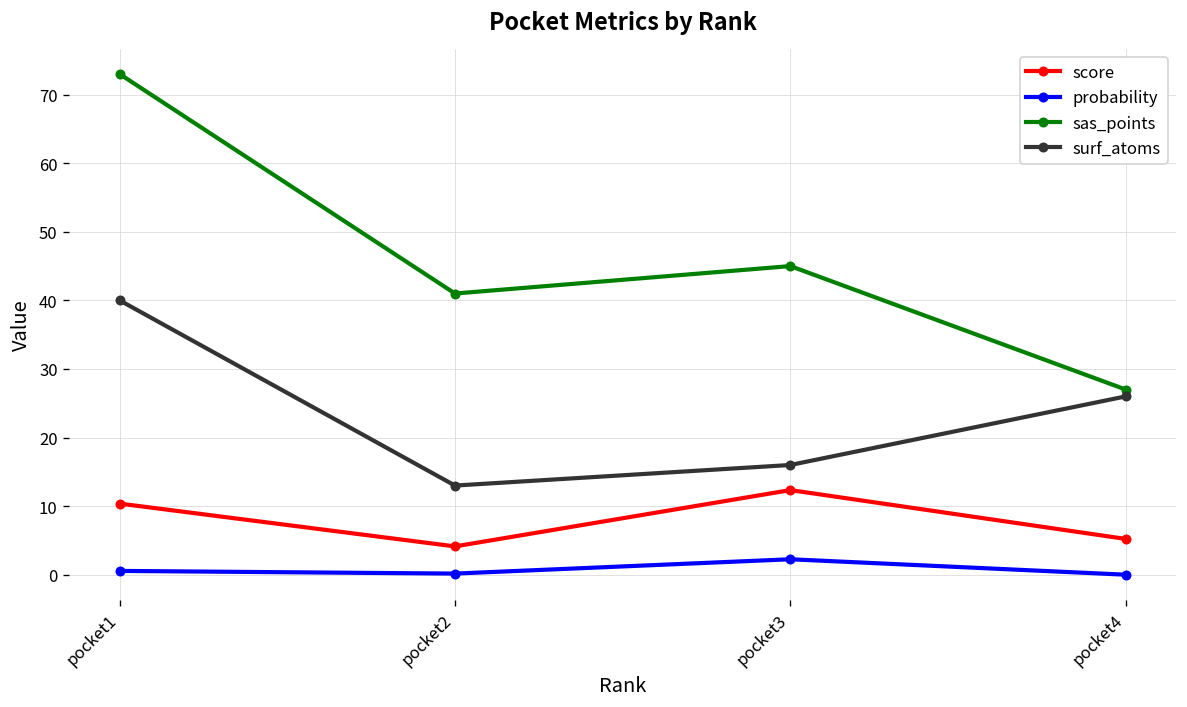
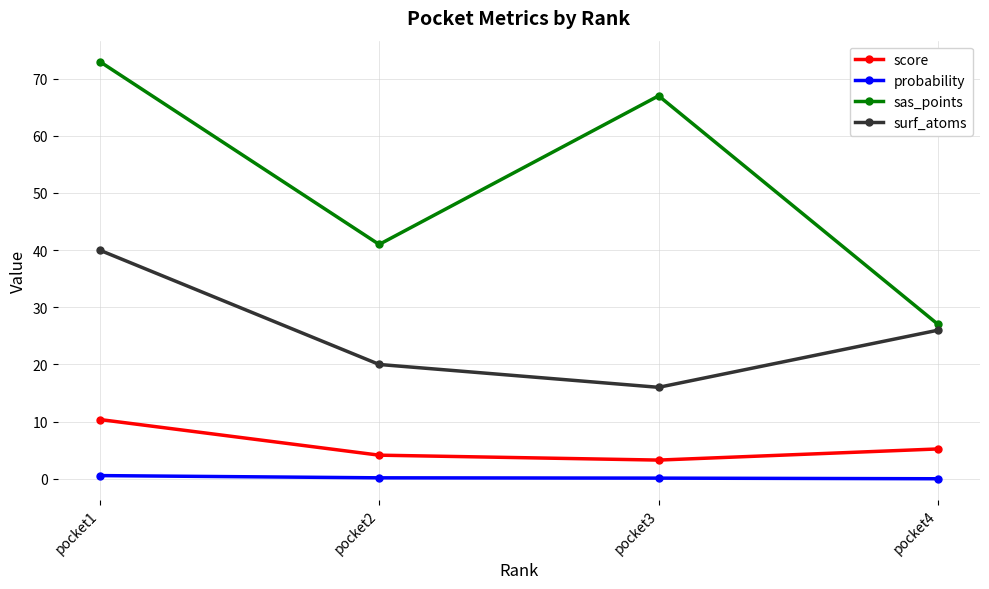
surf_atoms, pocket2: 13 -> 20
score, pocket3: 12 -> 3
probability, pocket3: 2 -> 0
sas_points, pocket3: 45 -> 67
